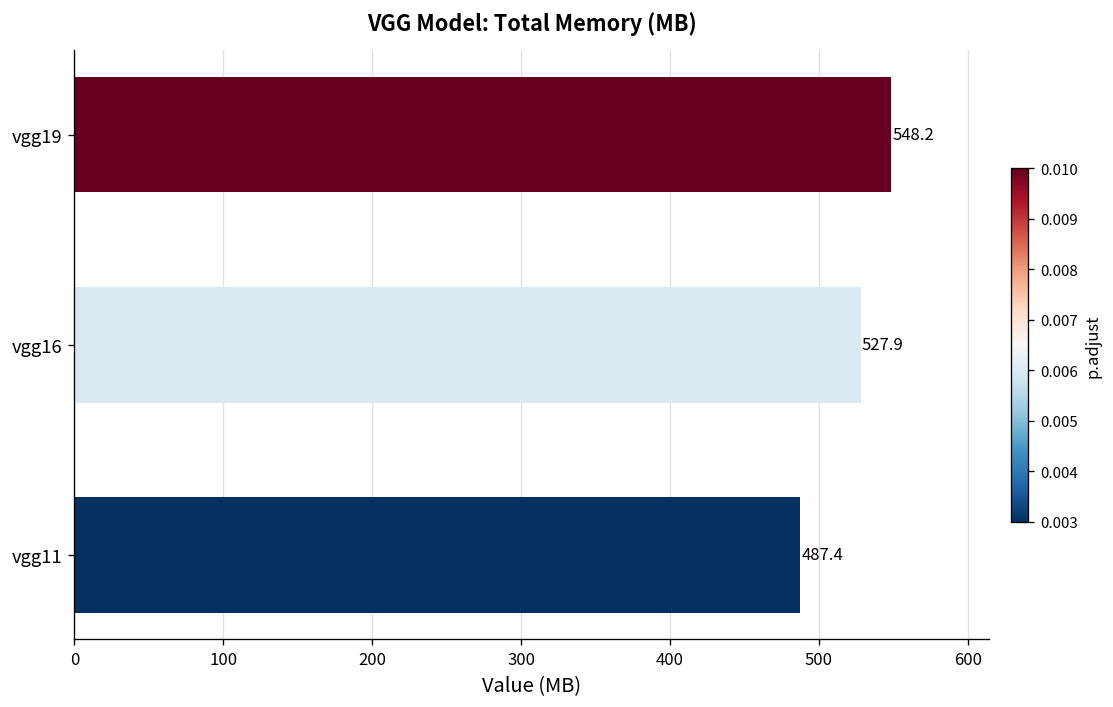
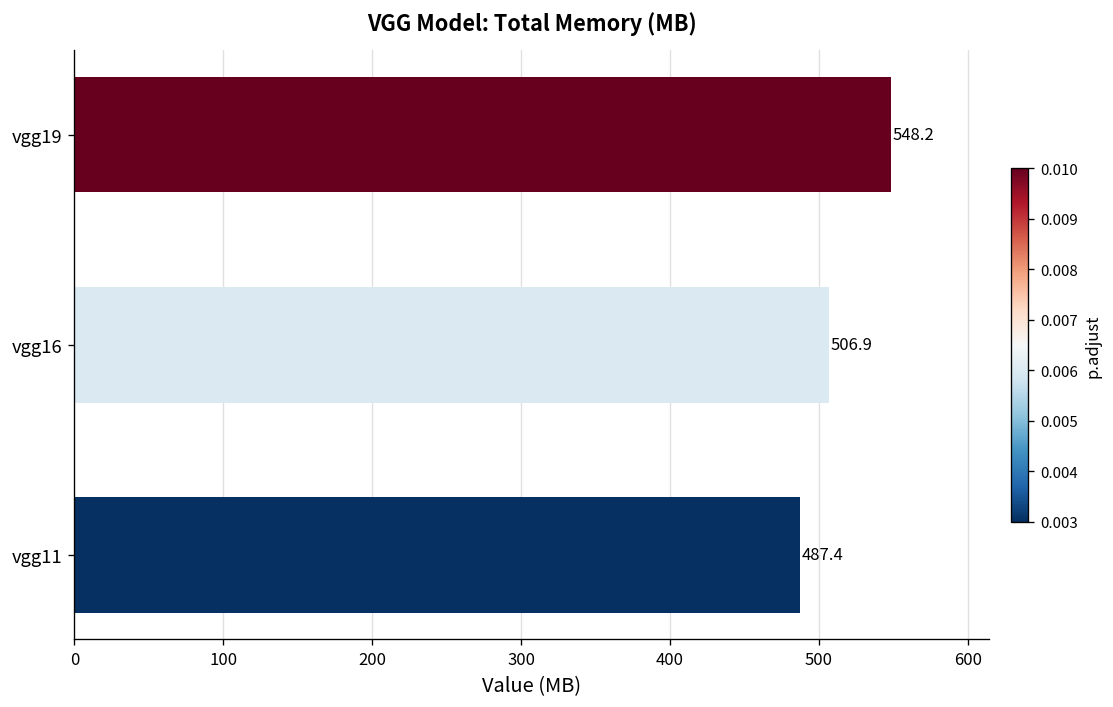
vgg16: 527.9 -> 506.9
